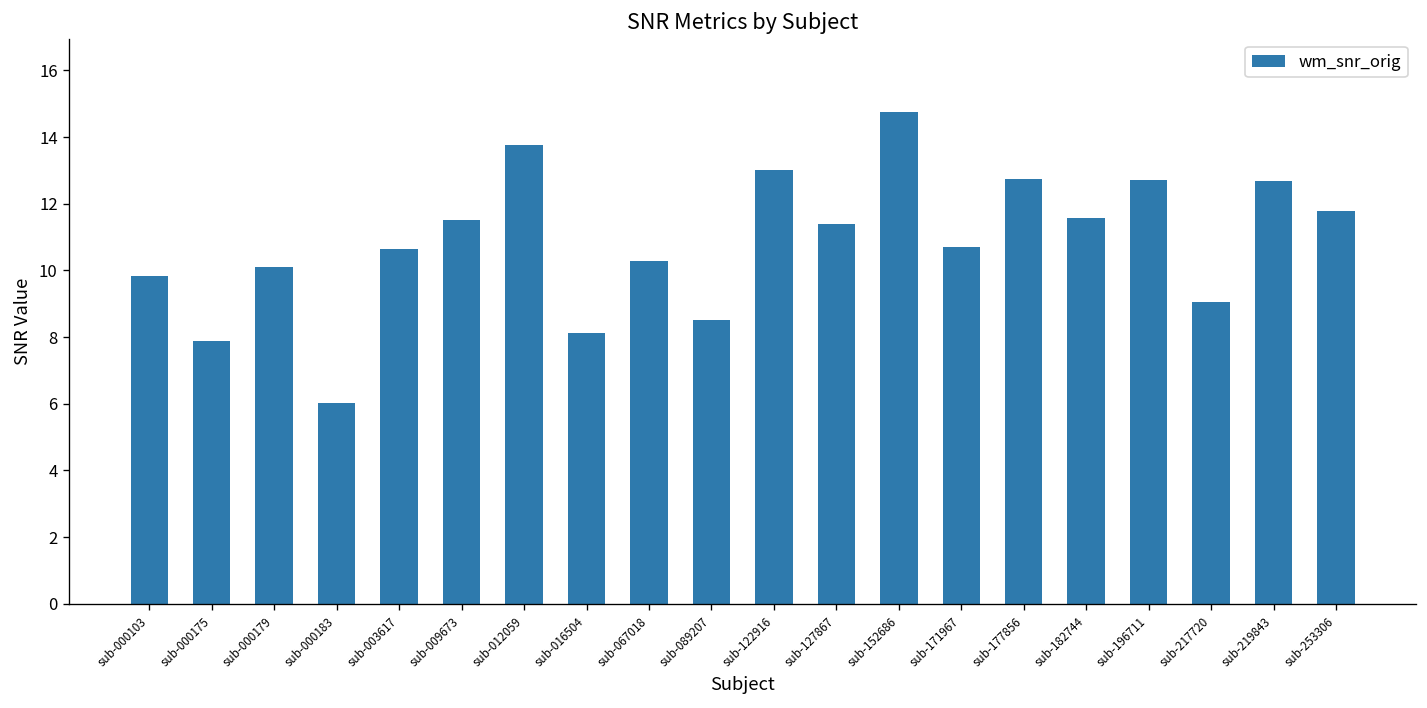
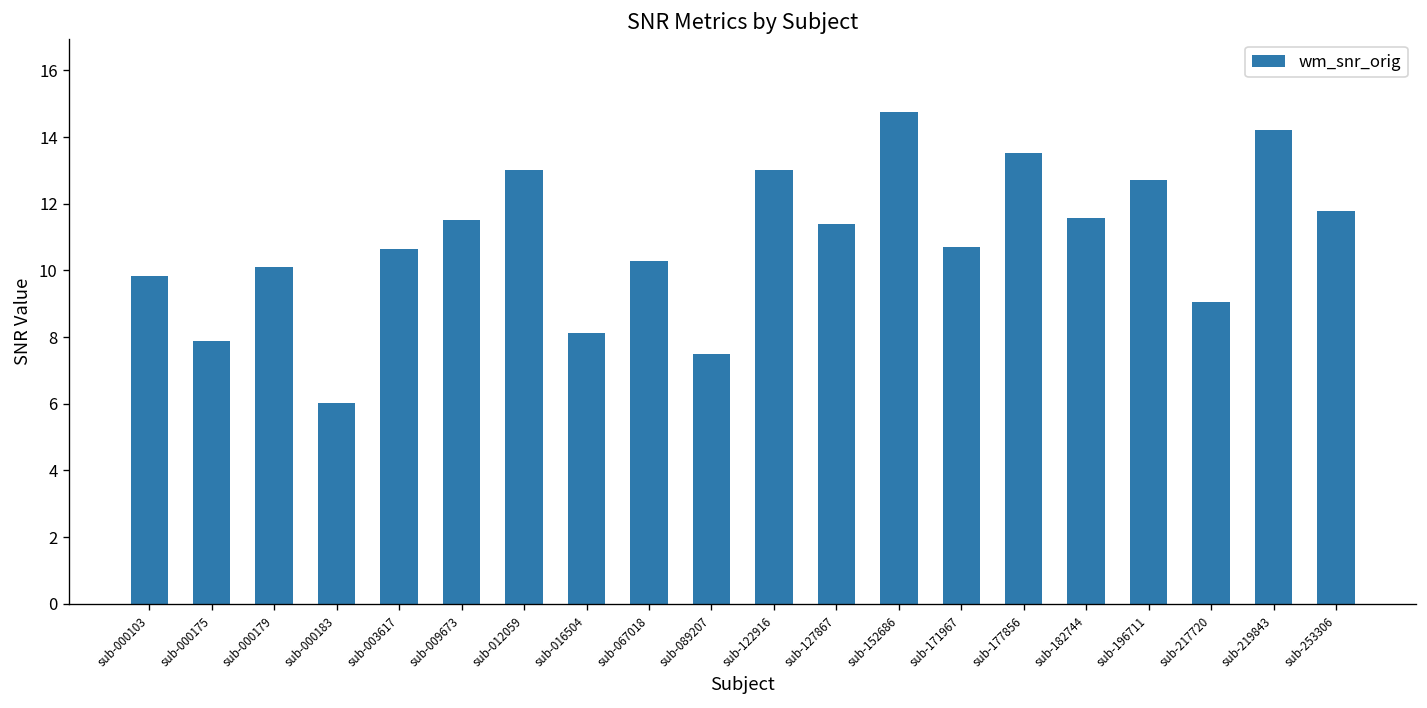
sub-012059: 13.7 -> 13.0
sub-089207: 8.5 -> 7.5
sub-177856: 12.7 -> 13.5
sub-219843: 12.7 -> 14.2
